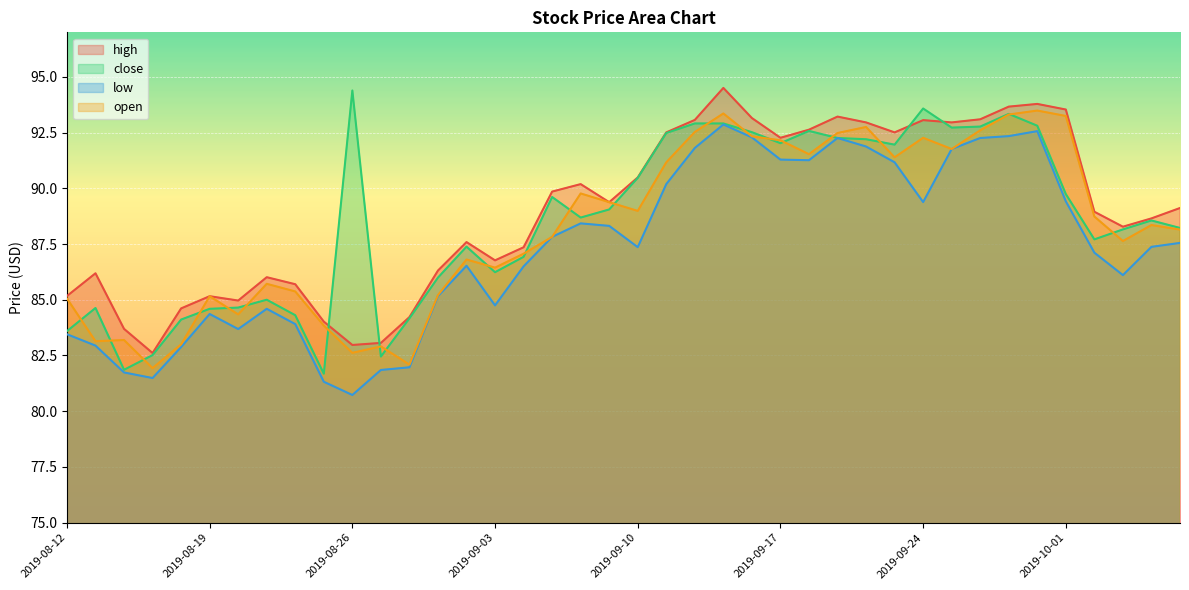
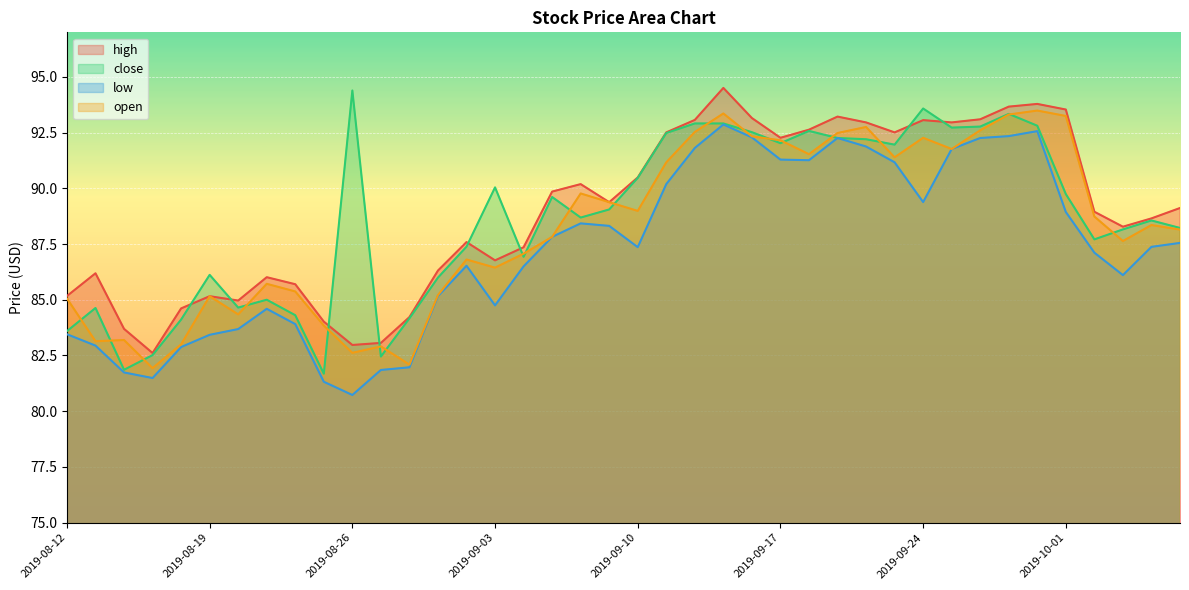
close, 2019-08-19: 84.6 -> 86.1
low, 2019-08-19: 84.4 -> 83.4
close, 2019-09-03: 86.2 -> 90.0
low, 2019-10-01: 89.4 -> 88.9
